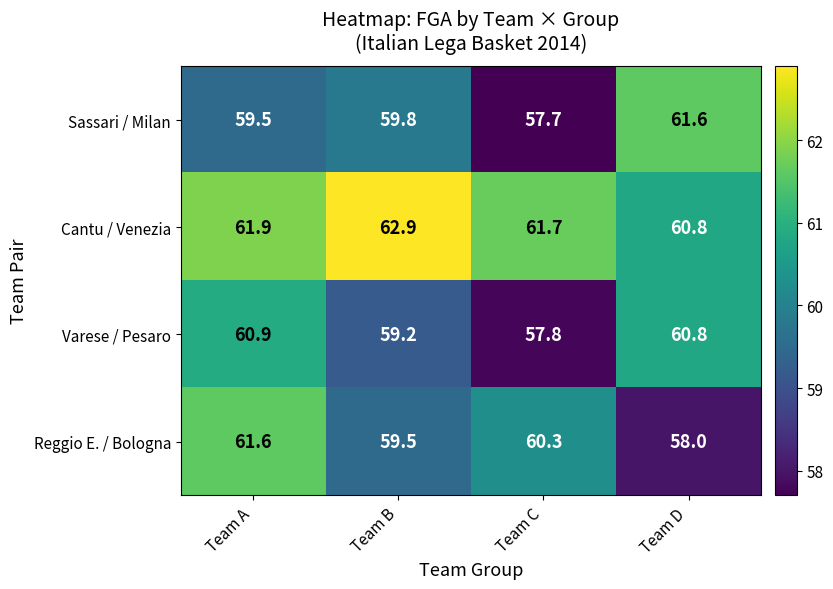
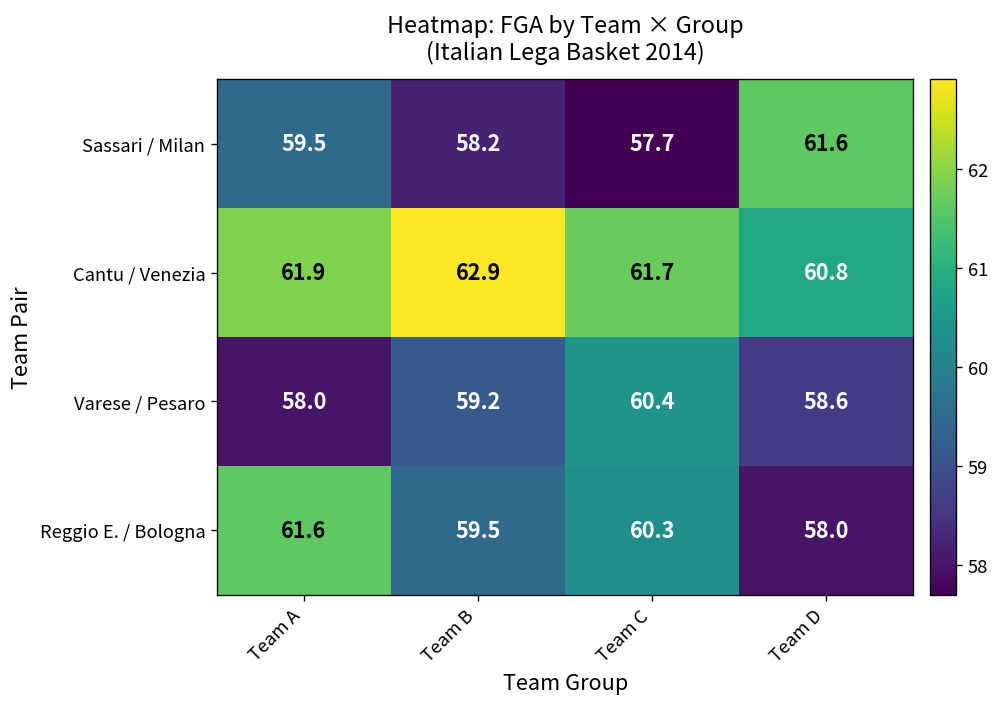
Sassari / Milan, Team B: 59.8 -> 58.2
Varese / Pesaro, Team A: 60.9 -> 58.0
Varese / Pesaro, Team C: 57.8 -> 60.4
Varese / Pesaro, Team D: 60.8 -> 58.6
